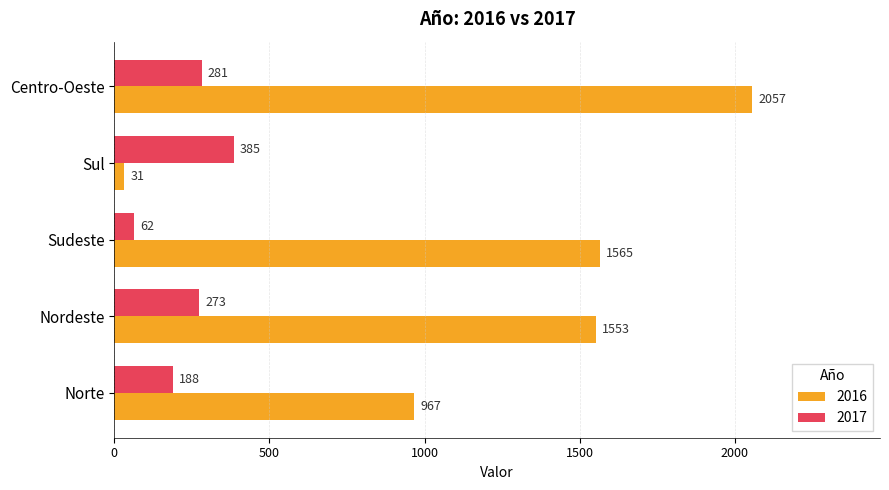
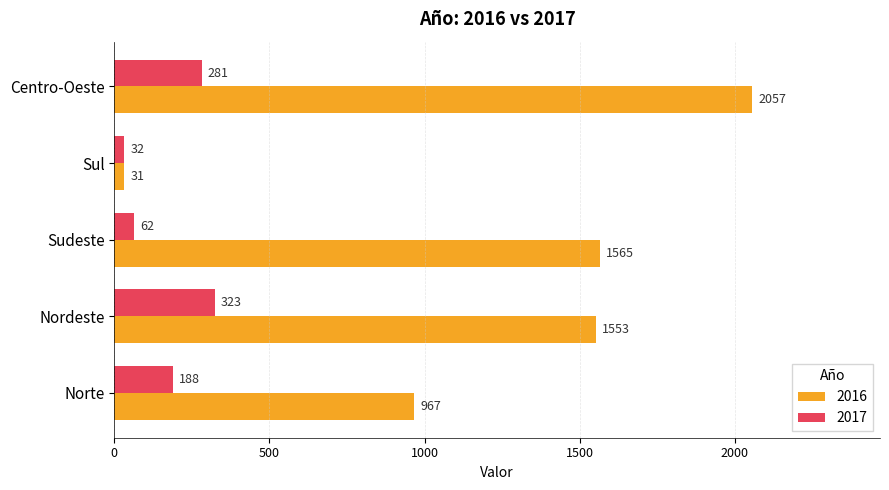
2017, Sul: 385 -> 32
2017, Nordeste: 273 -> 323
